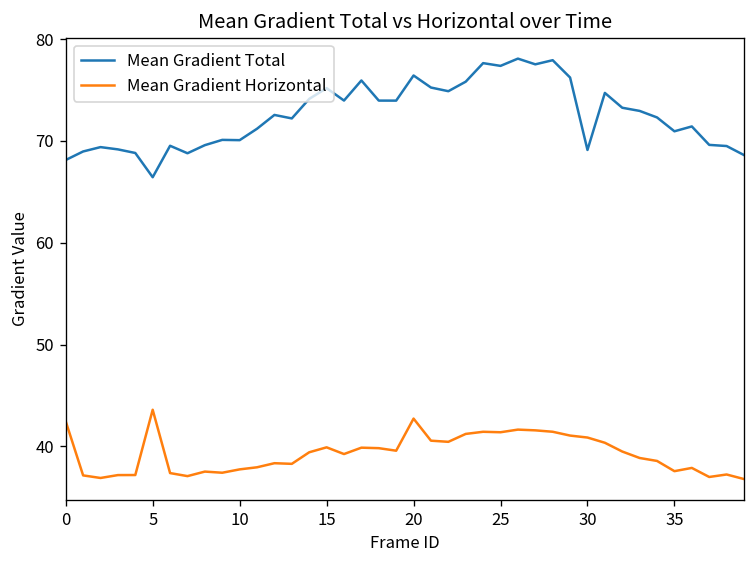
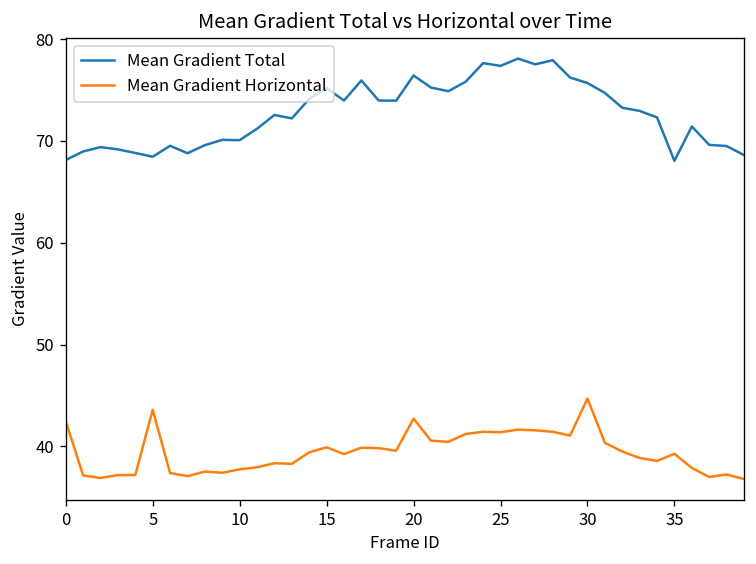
Mean Gradient Total, 5: 66 -> 68
Mean Gradient Total, 30: 69 -> 76
Mean Gradient Horizontal, 30: 41 -> 45
Mean Gradient Total, 35: 71 -> 68
Mean Gradient Horizontal, 35: 38 -> 39
